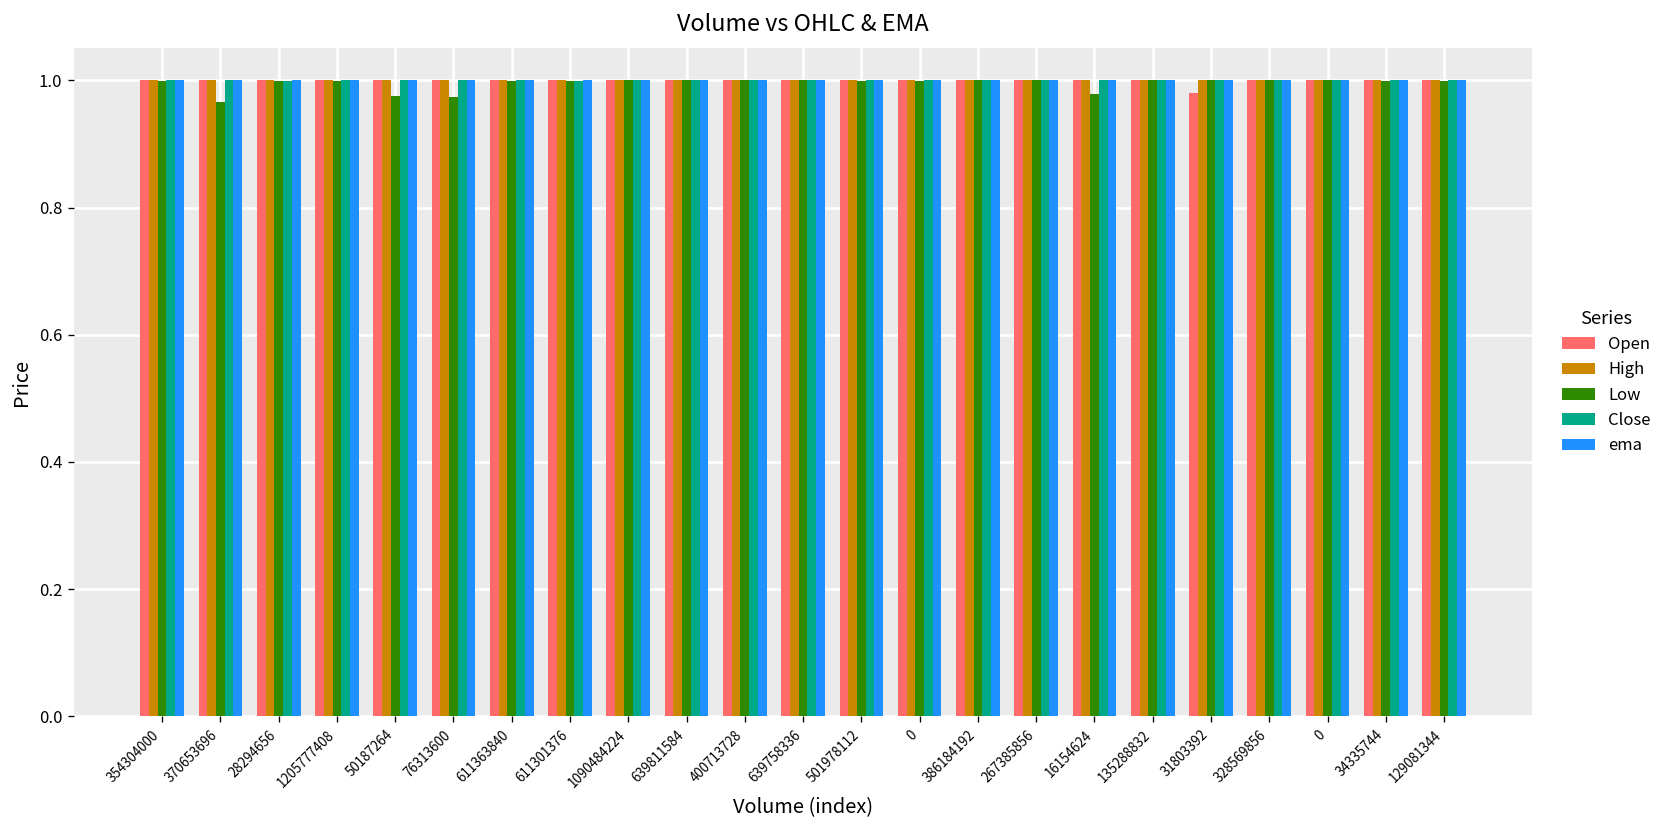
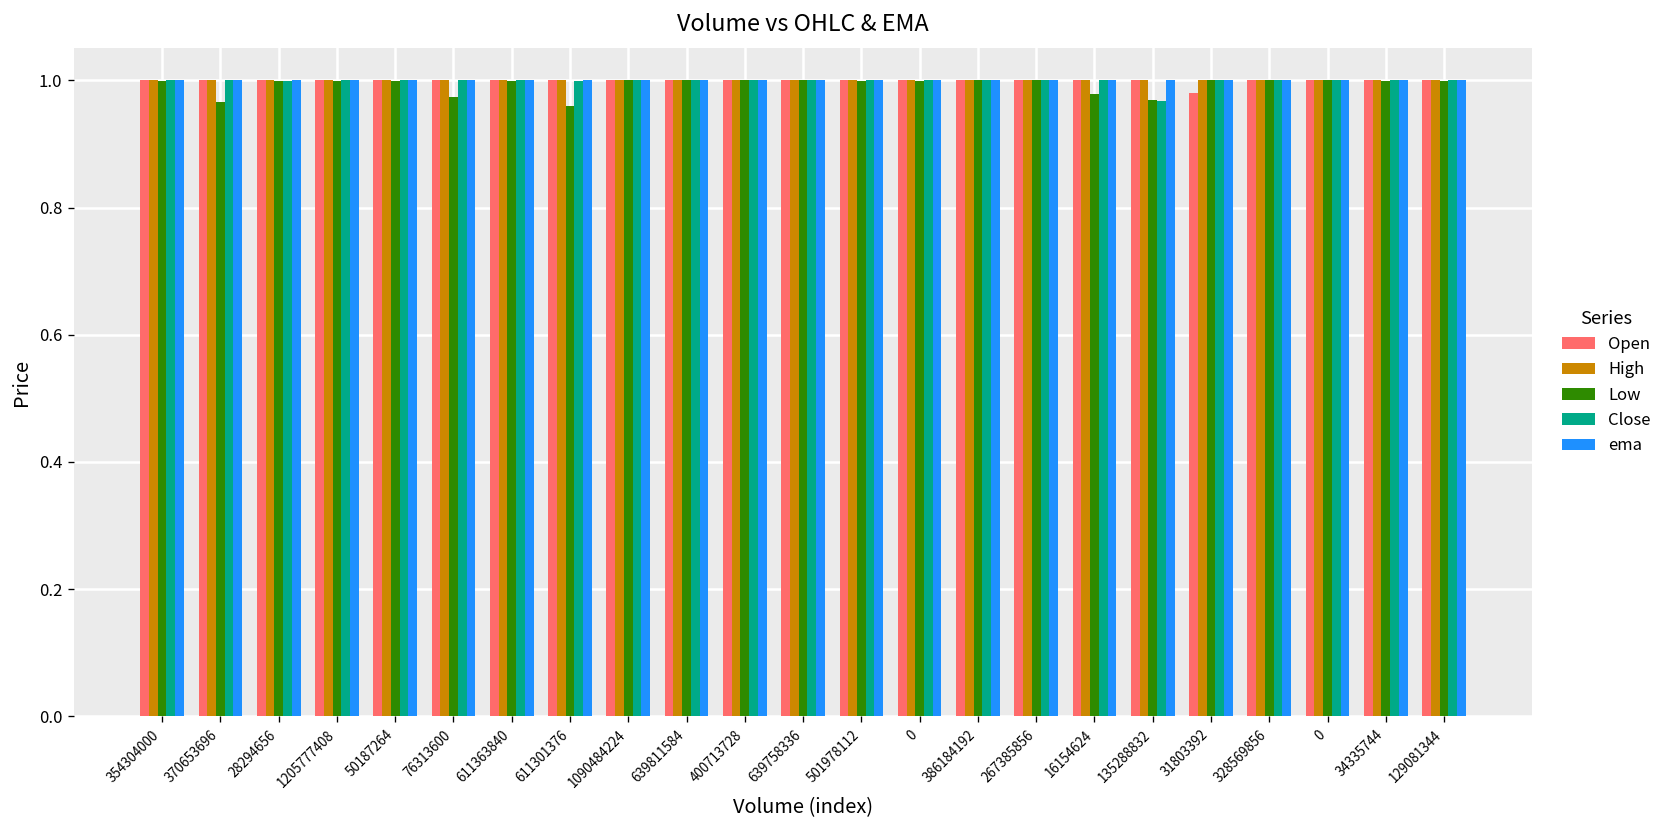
Low, 50187264: 0.97 -> 1.00
Low, 611301376: 1.00 -> 0.96
Low, 135288832: 1.00 -> 0.97
Close, 135288832: 1.00 -> 0.97
